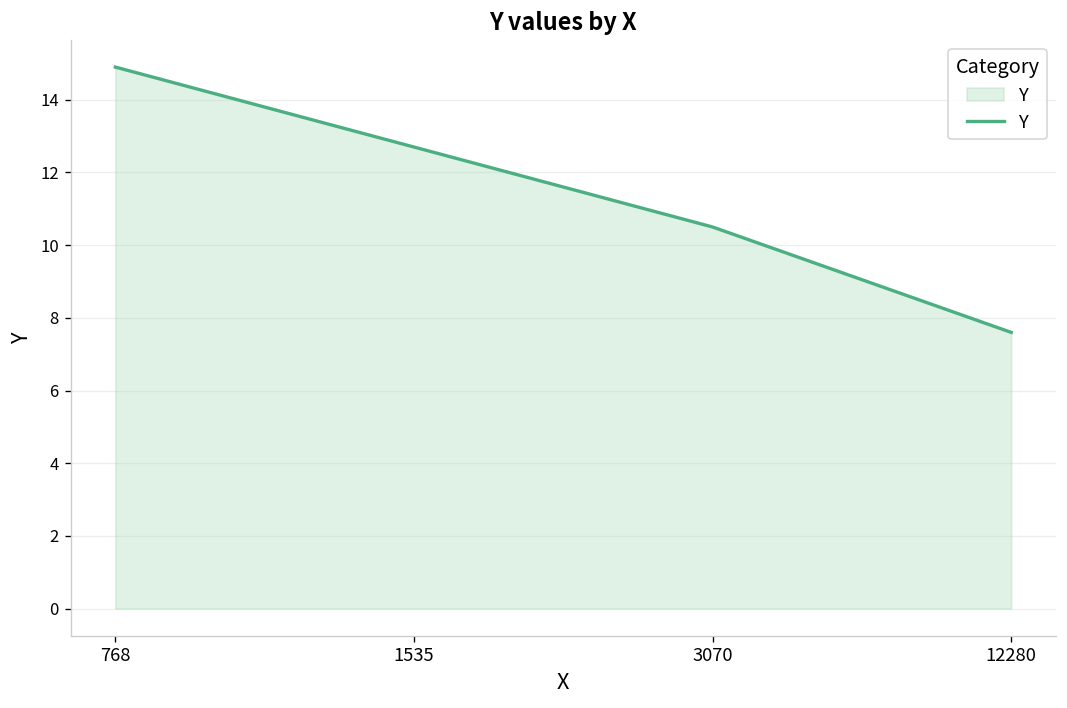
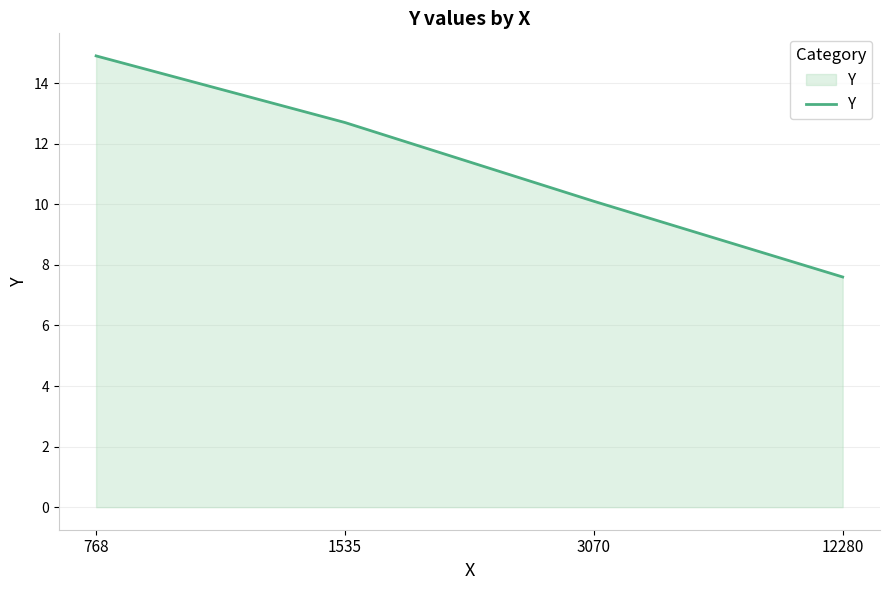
3070: 10.5 -> 10.1
